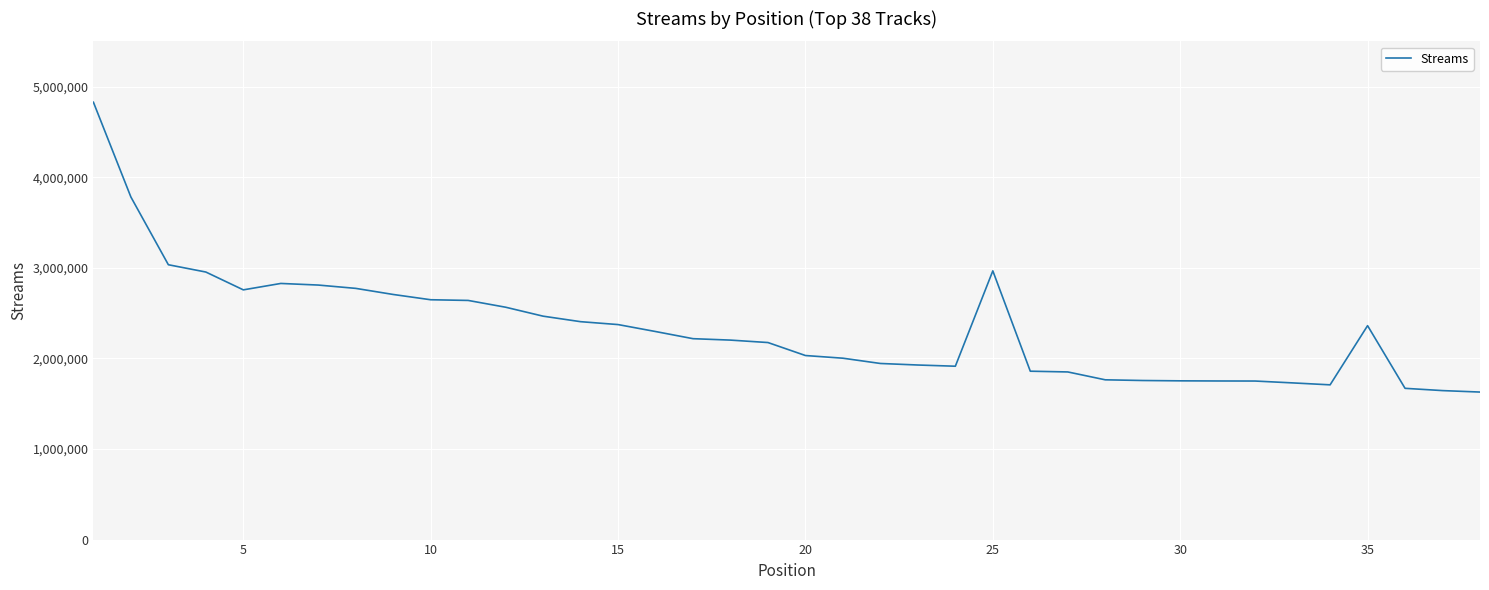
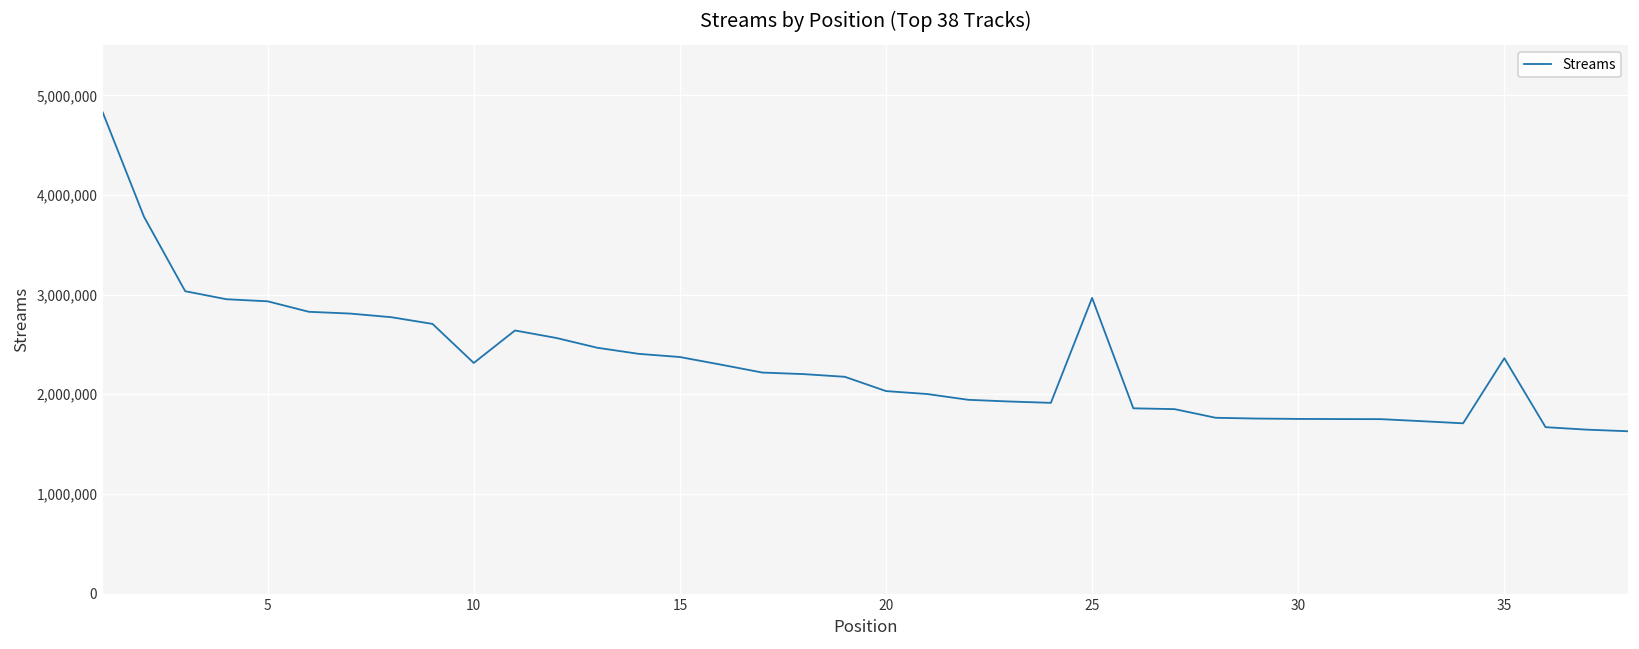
5: 2,800,000 -> 2,900,000
10: 2,600,000 -> 2,300,000
